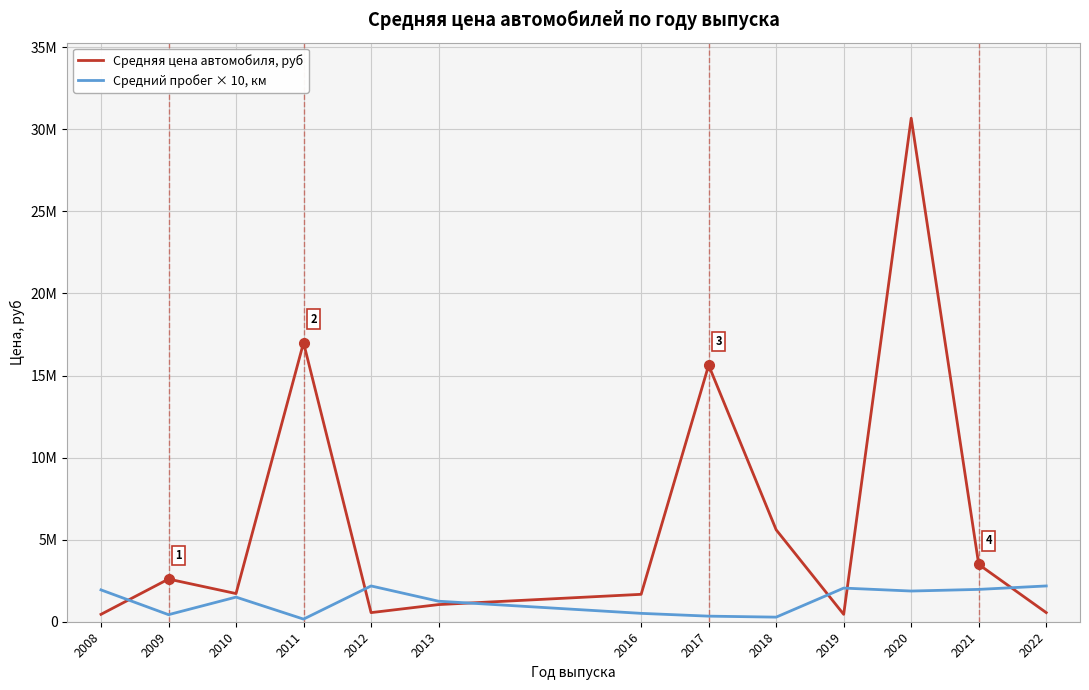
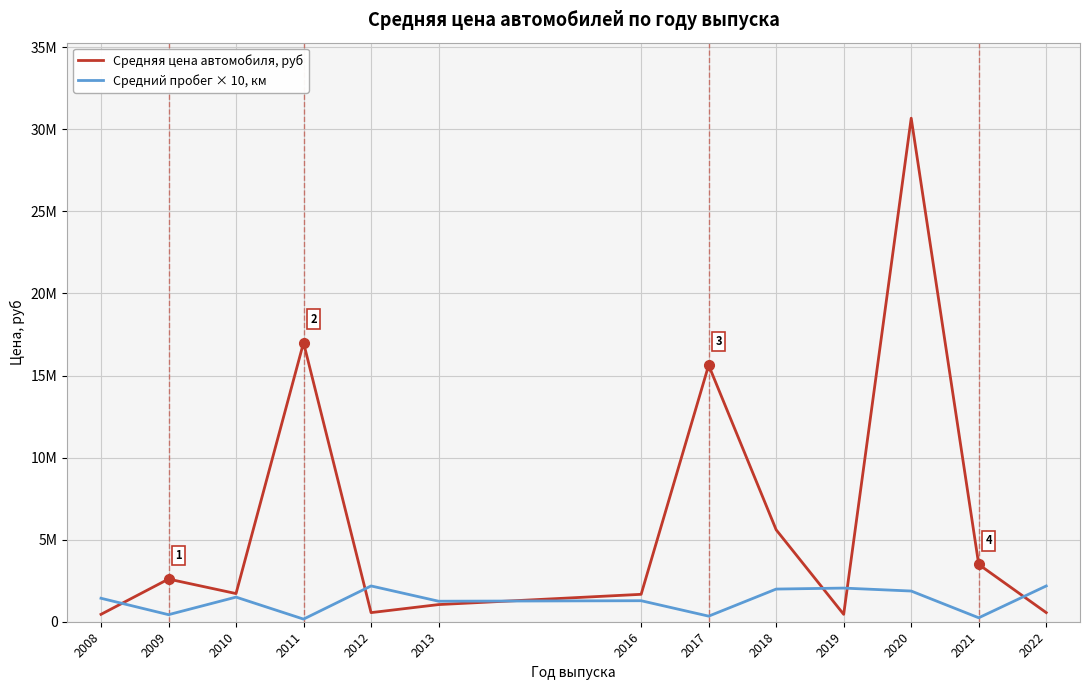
Средний пробег × 10, км, 2008: 1900000 -> 1400000
Средний пробег × 10, км, 2016: 500000 -> 1300000
Средний пробег × 10, км, 2018: 300000 -> 2000000
Средний пробег × 10, км, 2021: 2000000 -> 200000
